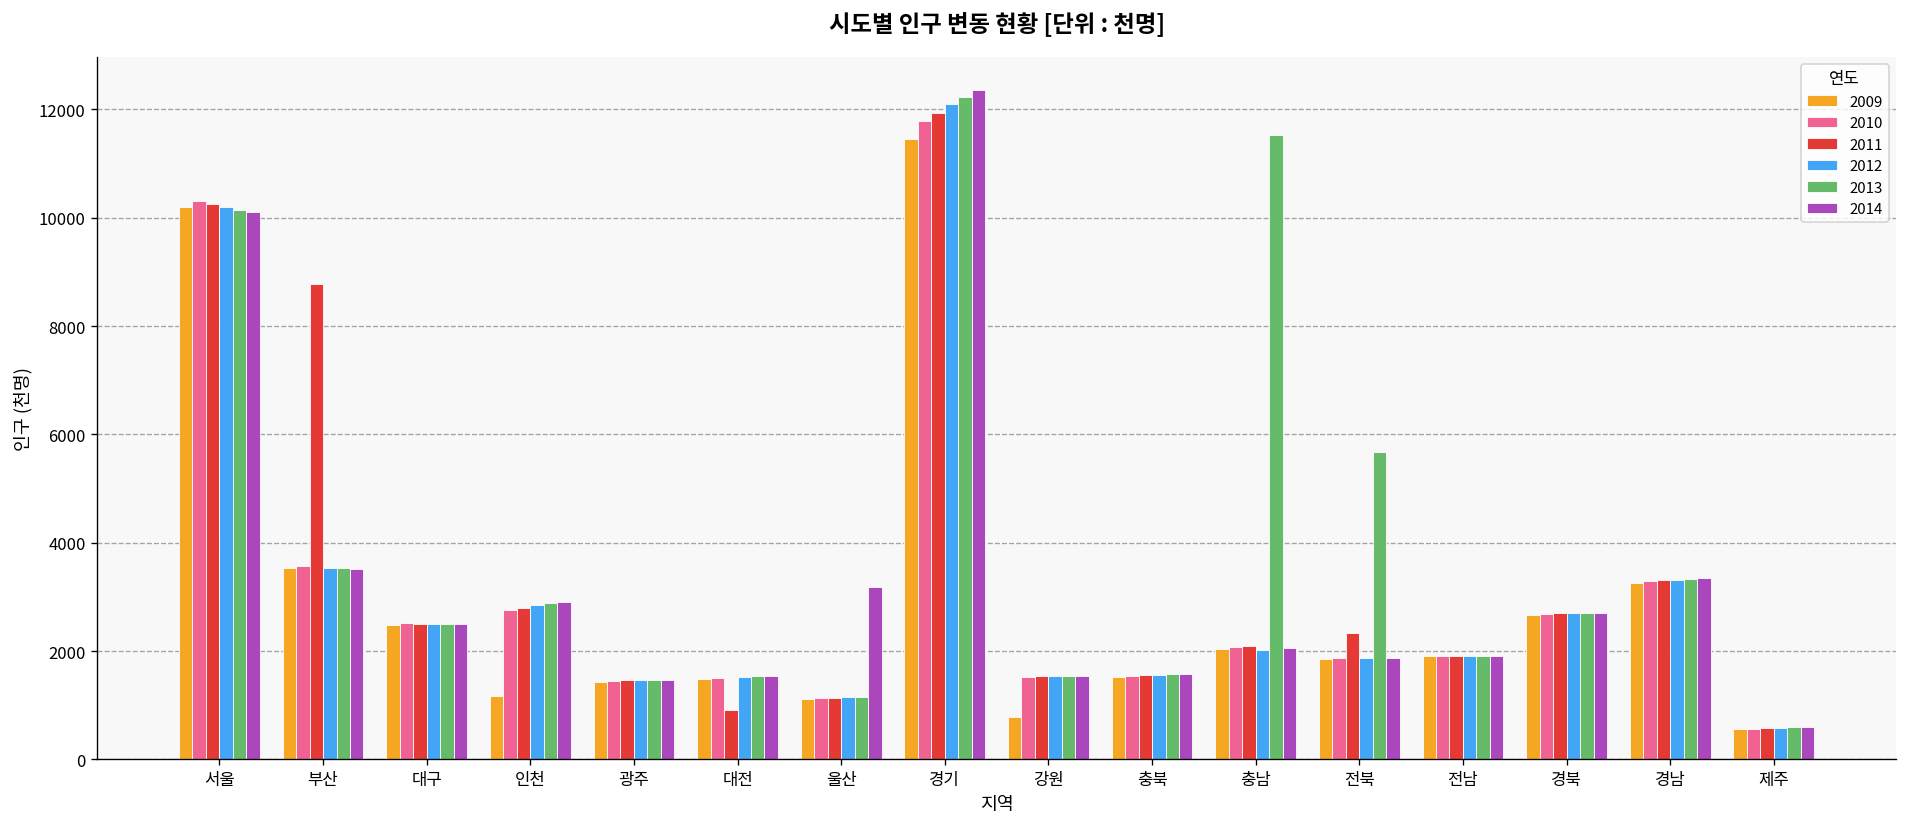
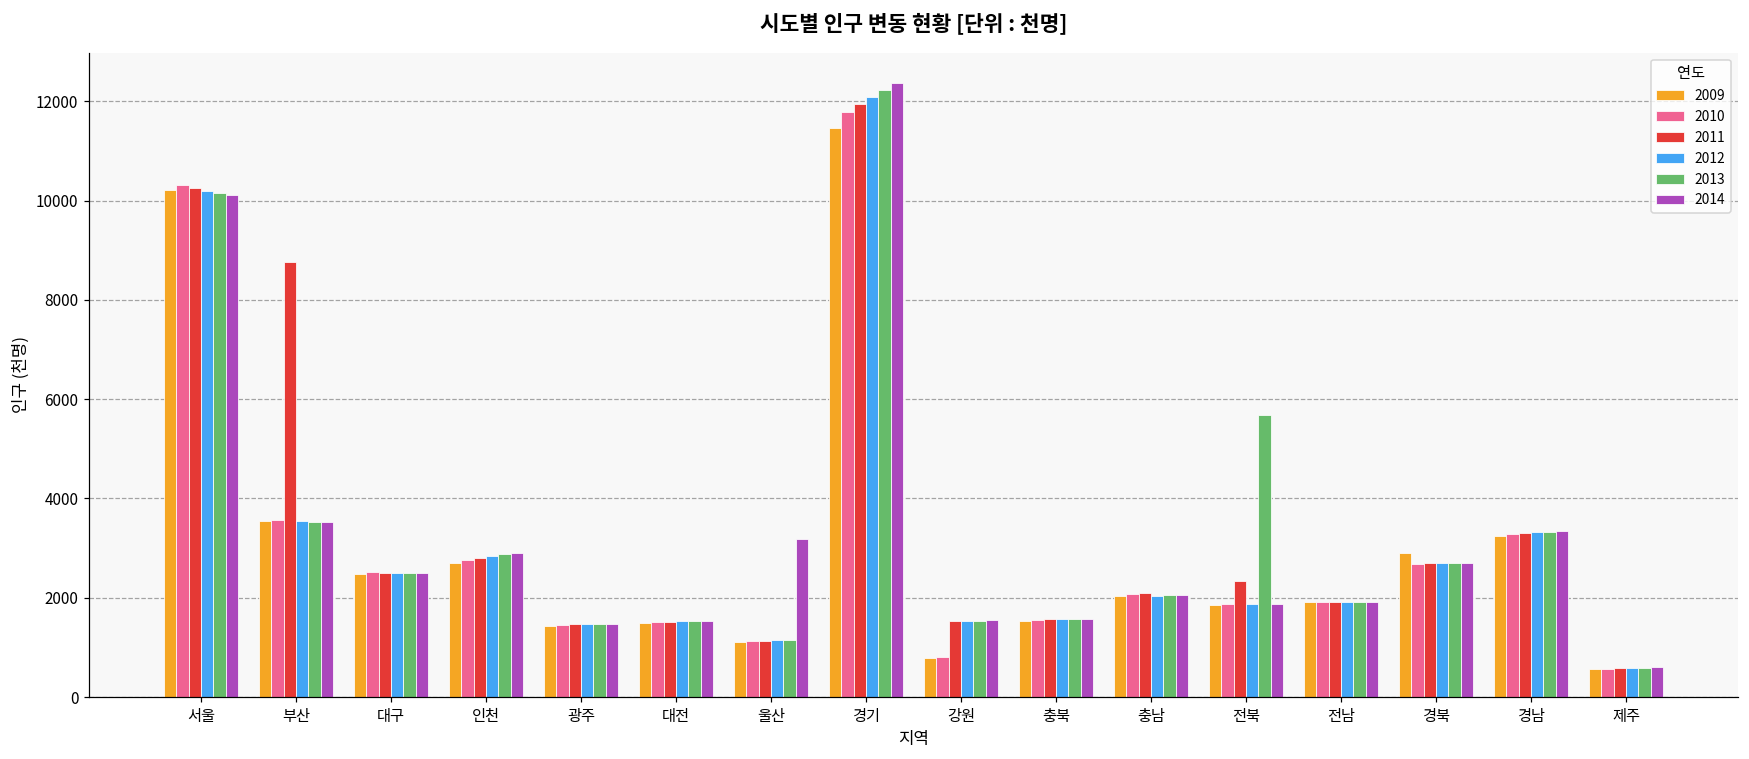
2009, 인천: 1200 -> 2700
2011, 대전: 900 -> 1500
2010, 강원: 1500 -> 800
2013, 충남: 11500 -> 2000
2009, 경북: 2700 -> 2900
